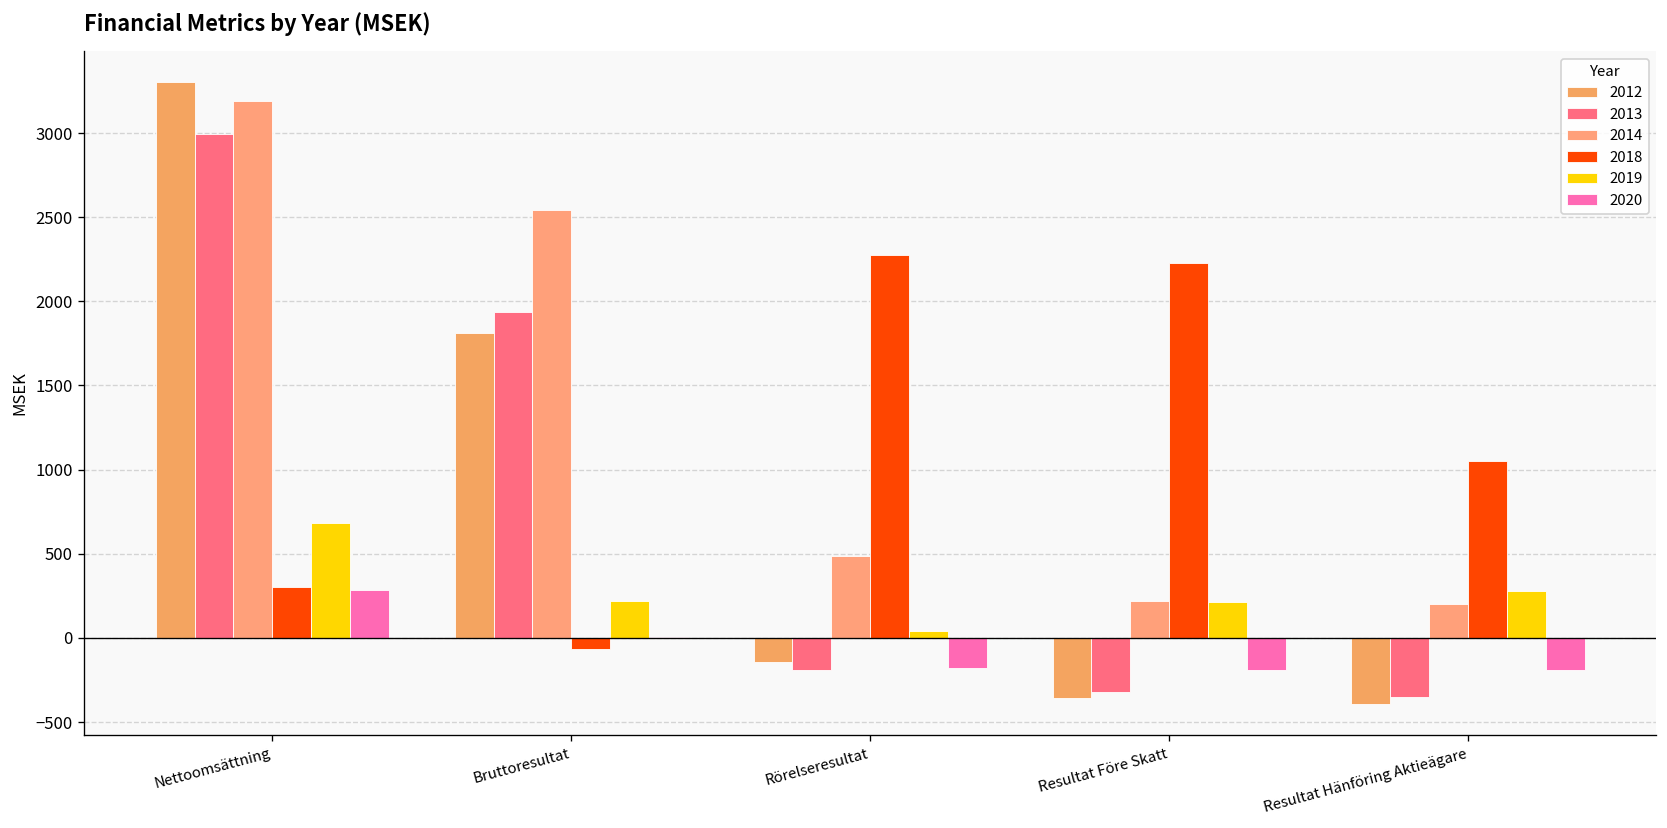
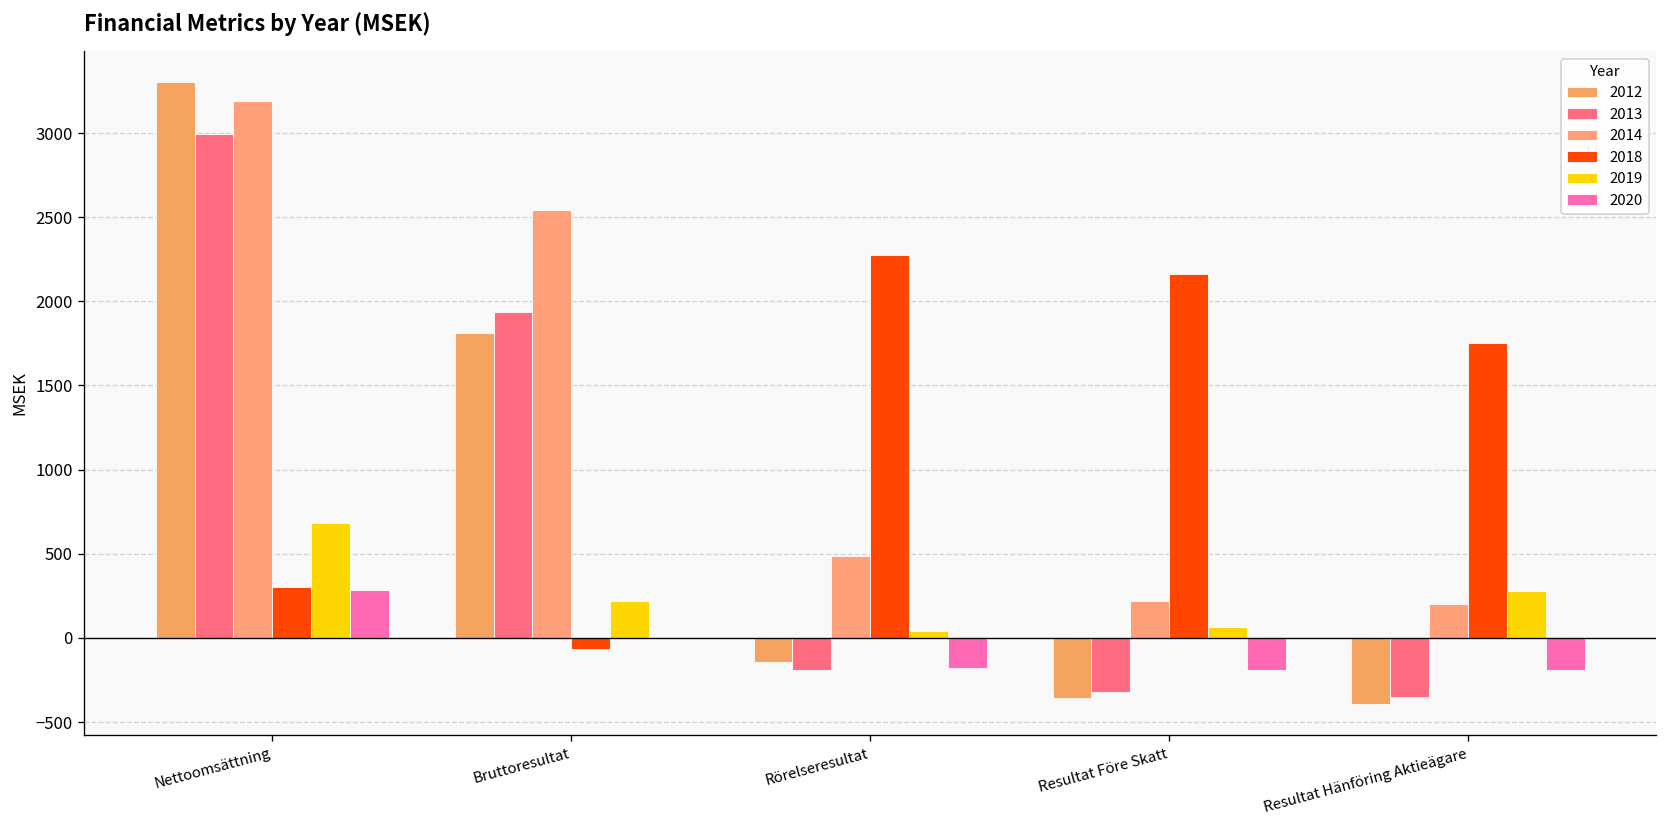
2018, Resultat Före Skatt: 2230 -> 2160
2019, Resultat Före Skatt: 210 -> 60
2018, Resultat Hänföring Aktieägare: 1050 -> 1750
